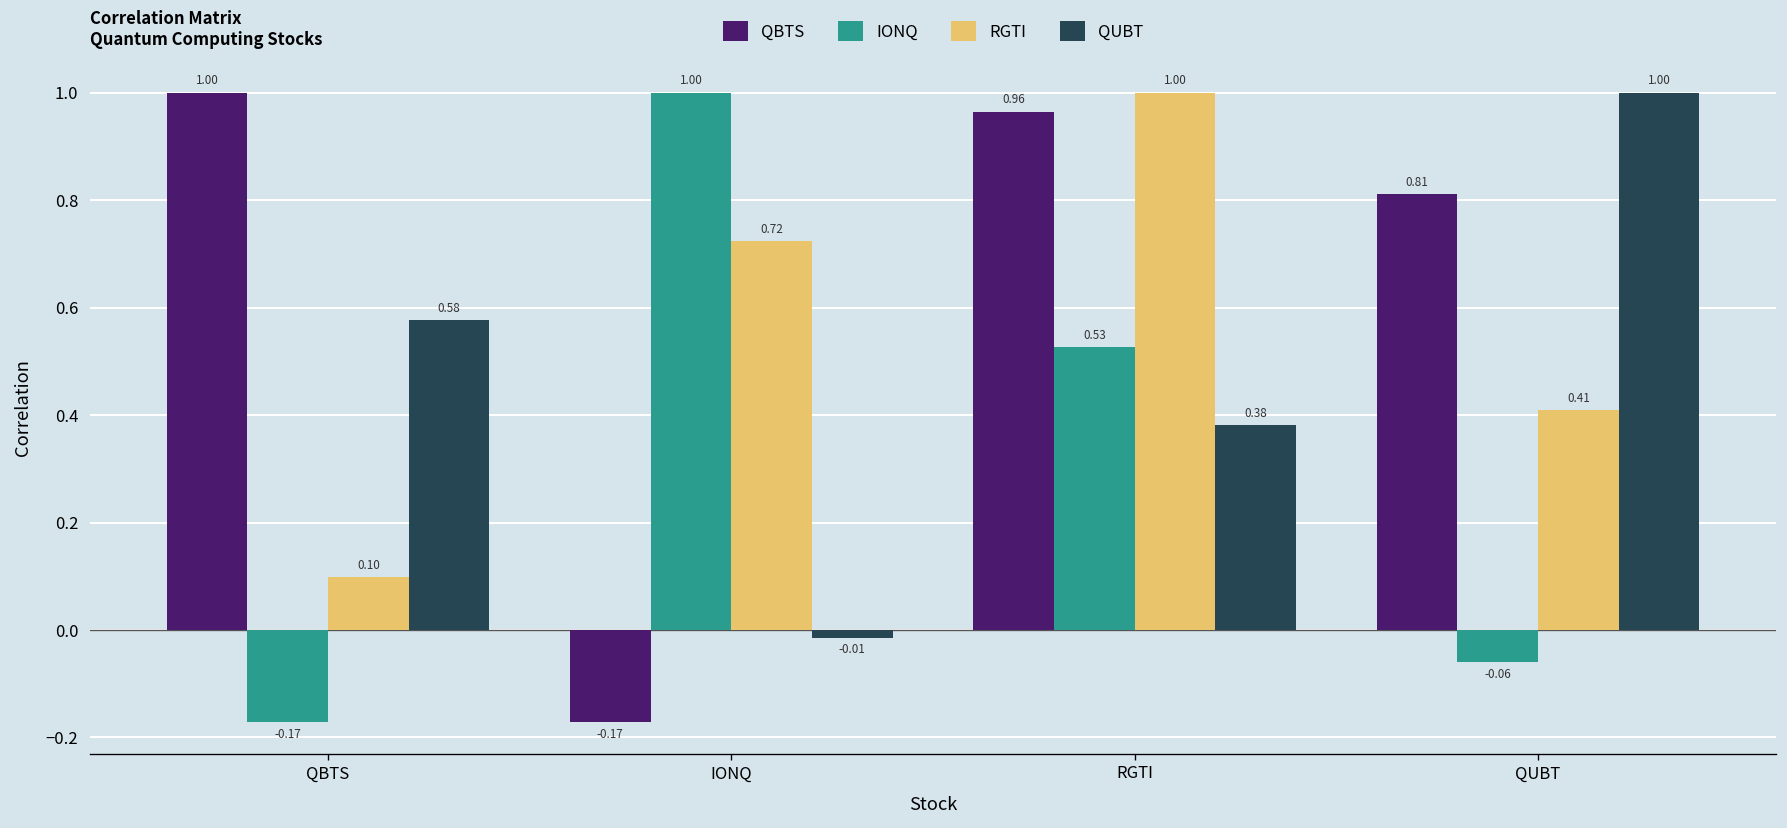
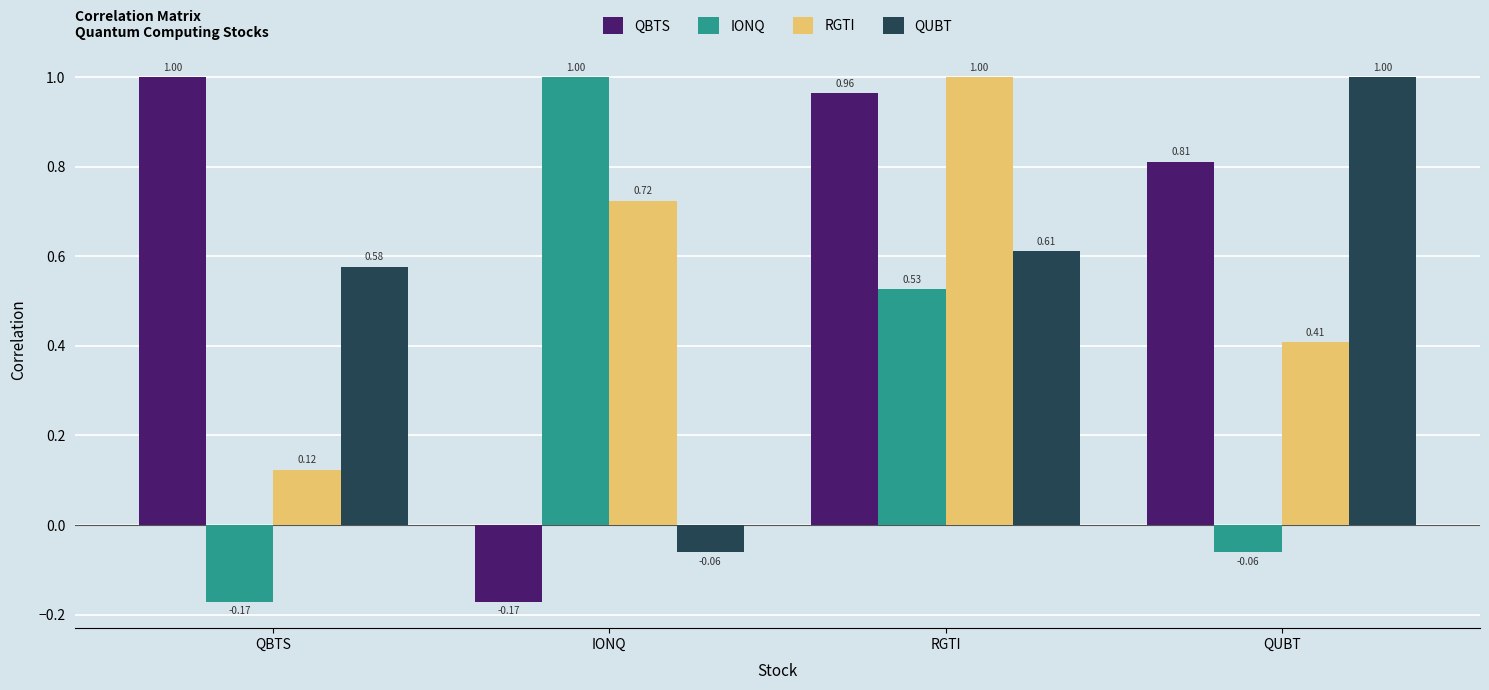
RGTI, QBTS: 0.10 -> 0.12
QUBT, IONQ: -0.01 -> -0.06
QUBT, RGTI: 0.38 -> 0.61
